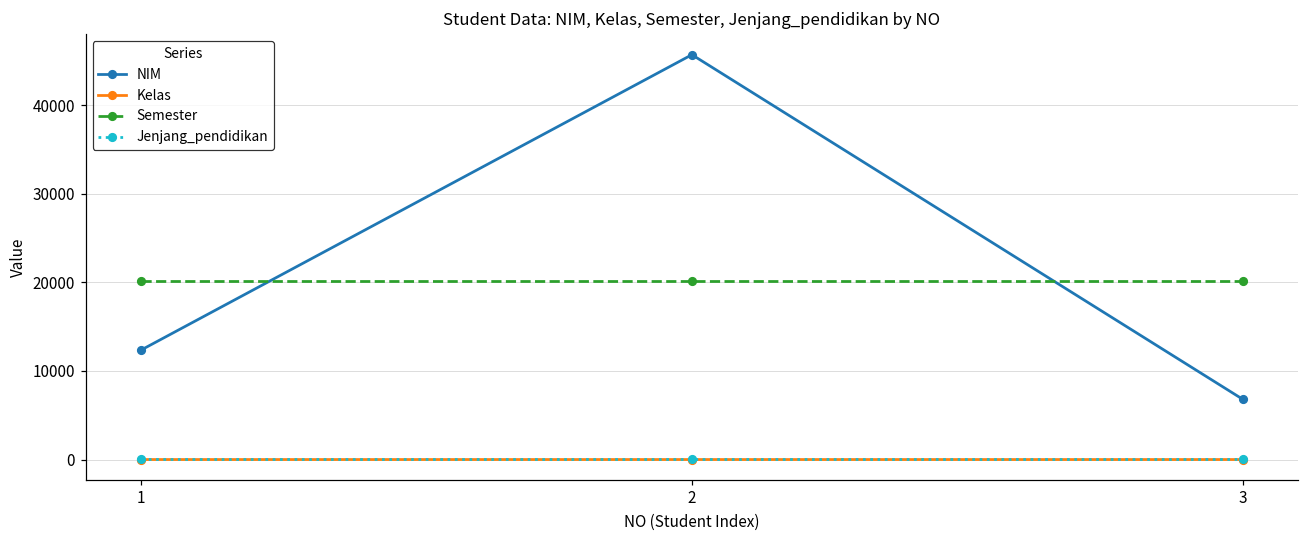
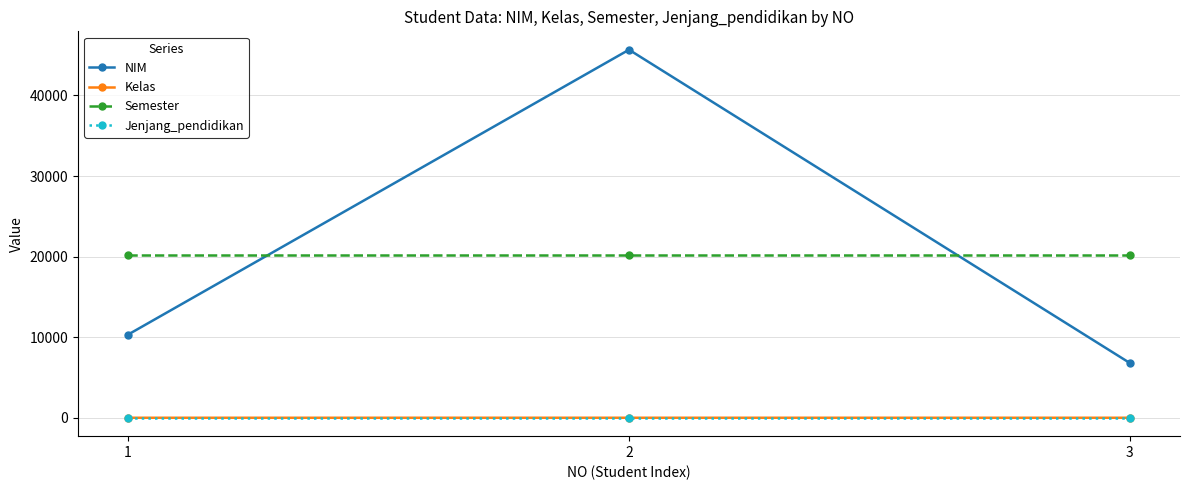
NIM, 1: 12000 -> 10000
